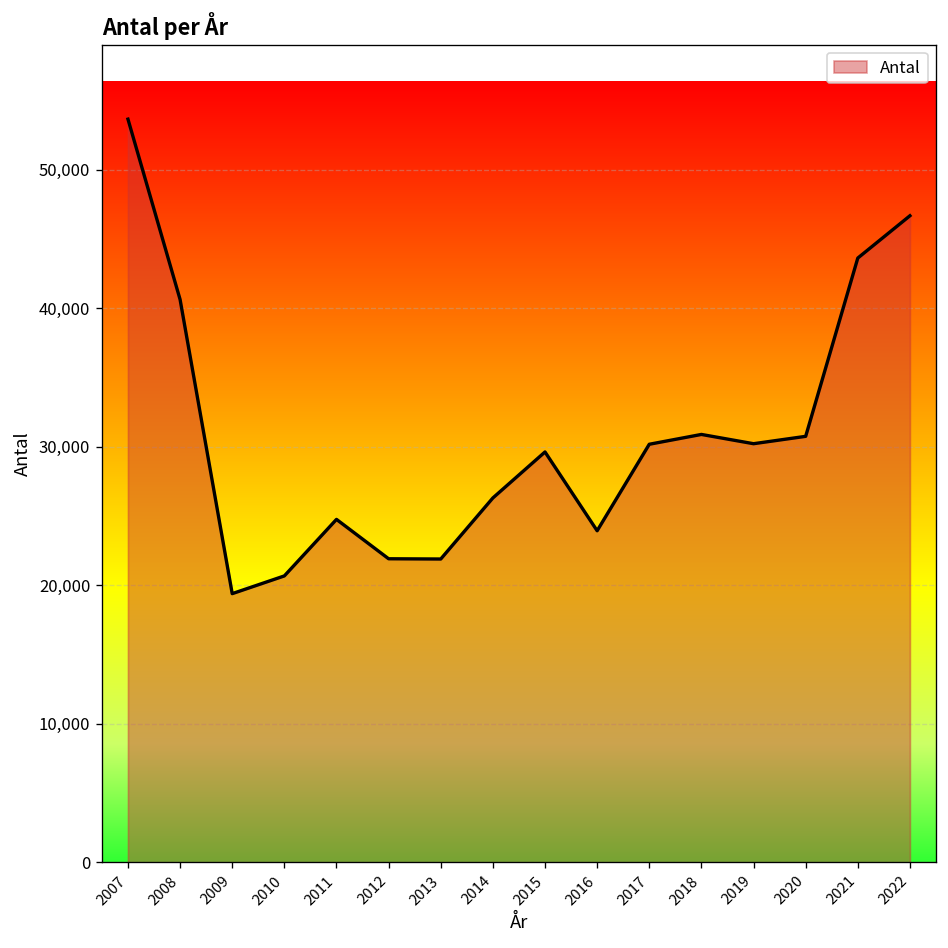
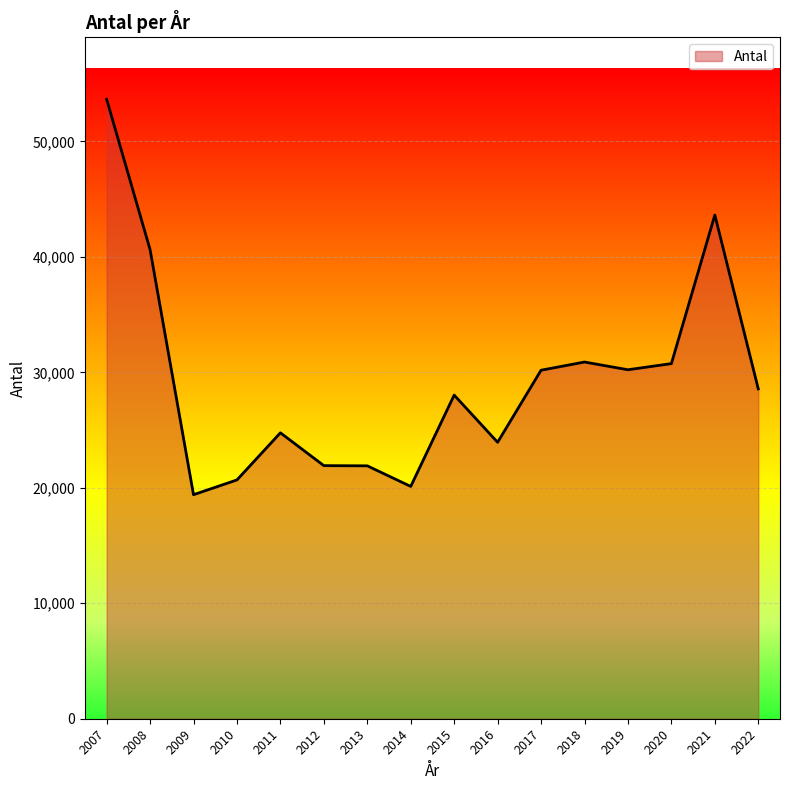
2014: 26,300 -> 20,100
2015: 29,600 -> 28,000
2022: 46,700 -> 28,600
